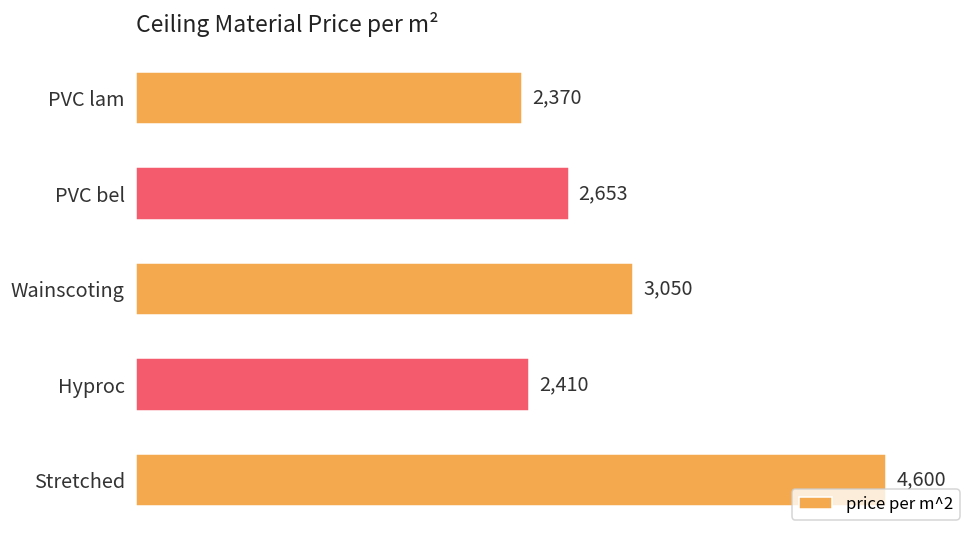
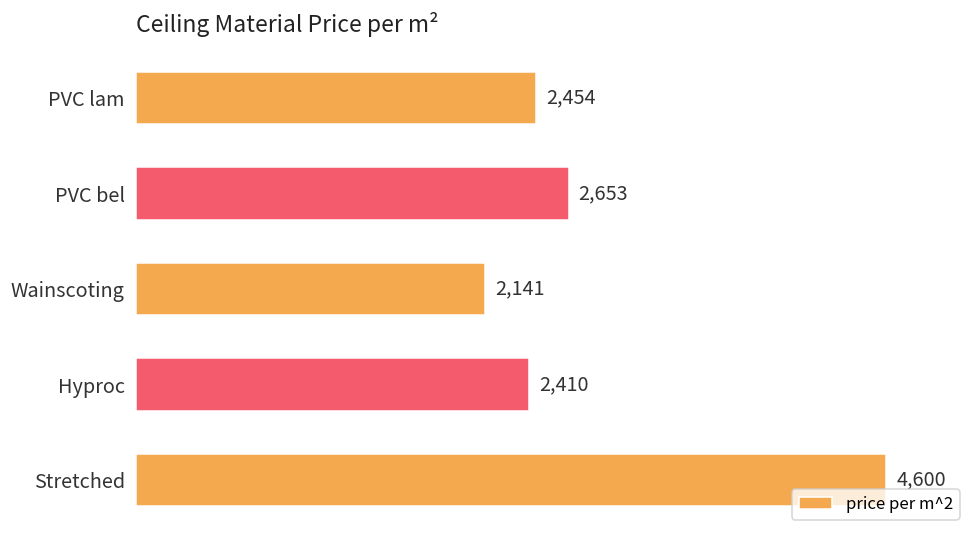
PVC lam: 2,370 -> 2,454
Wainscoting: 3,050 -> 2,141
